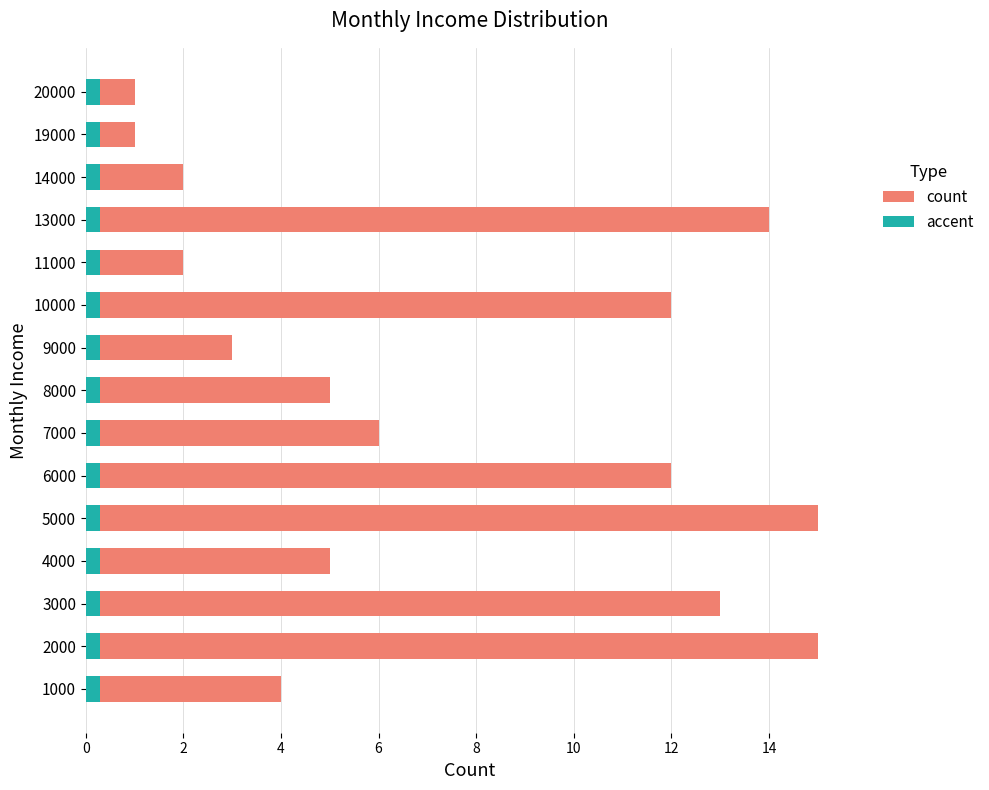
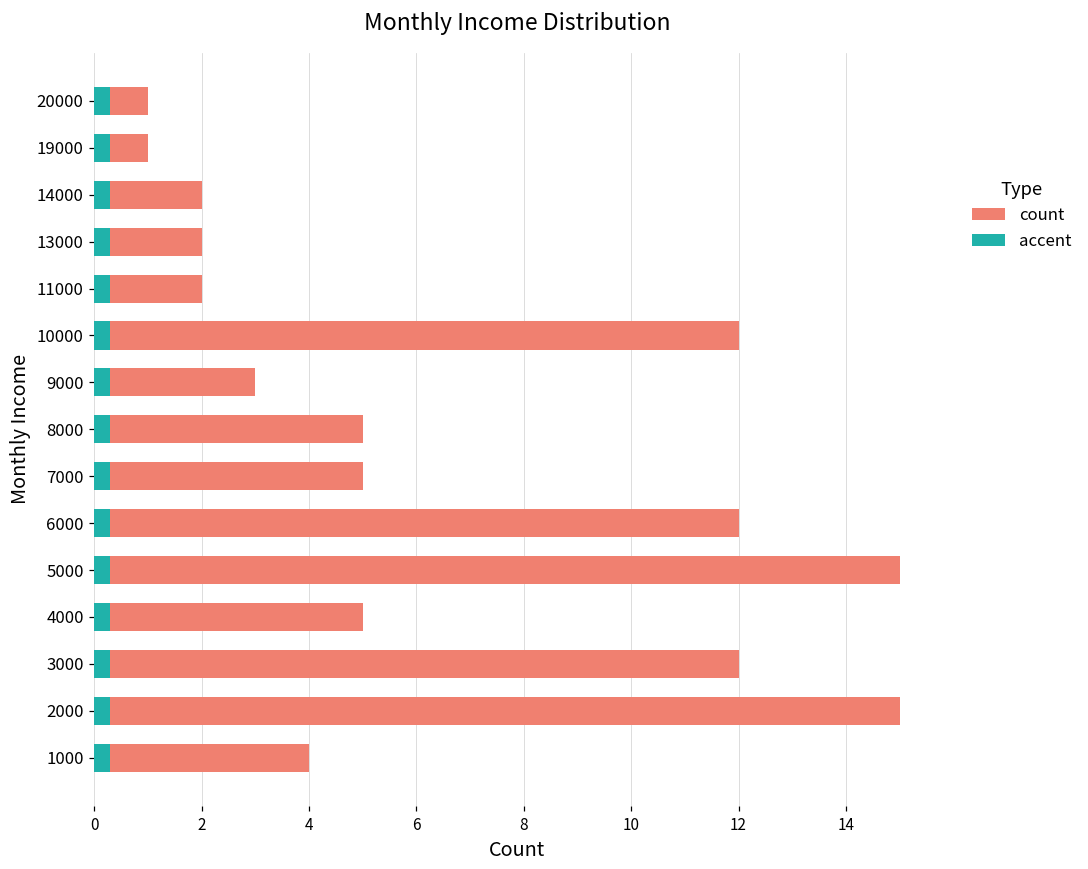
count, 13000: 14 -> 2
count, 7000: 6 -> 5
count, 3000: 13 -> 12
